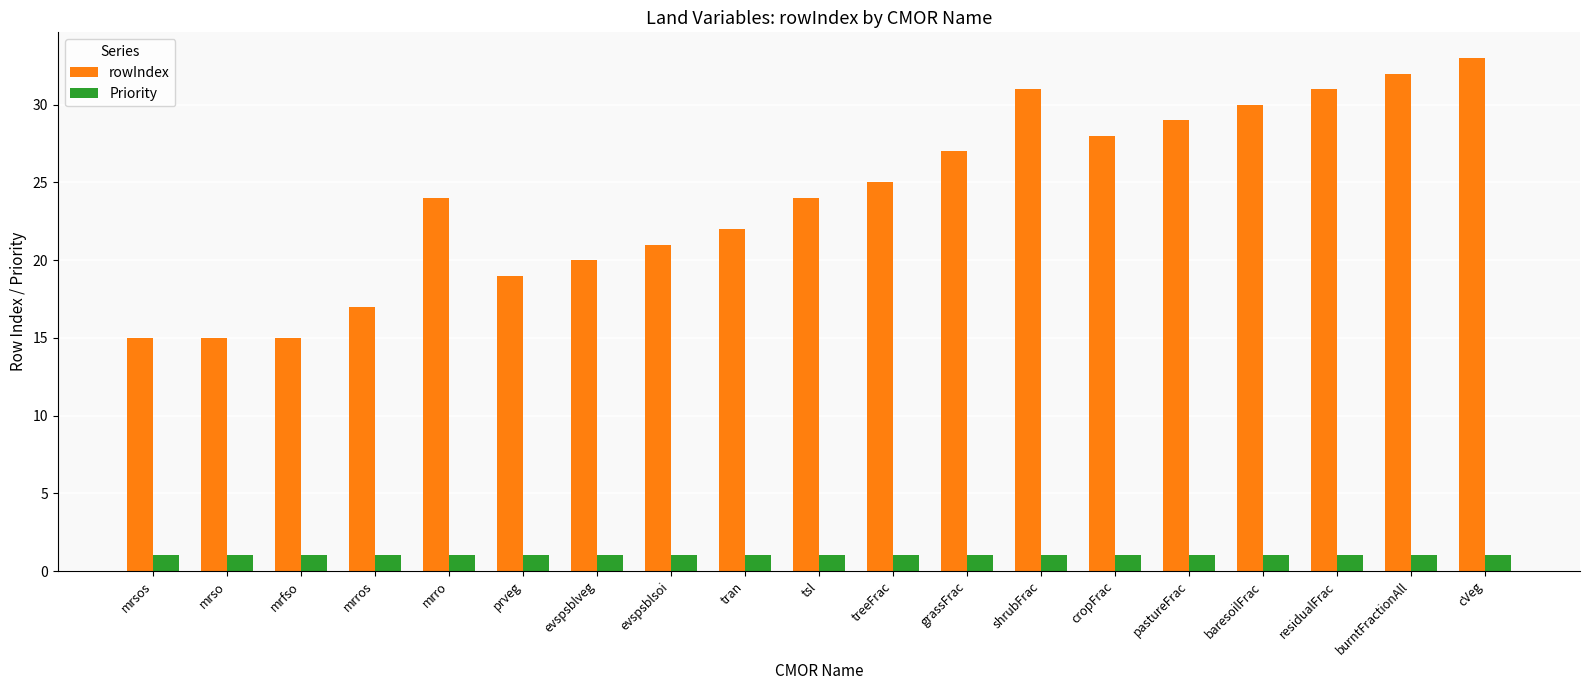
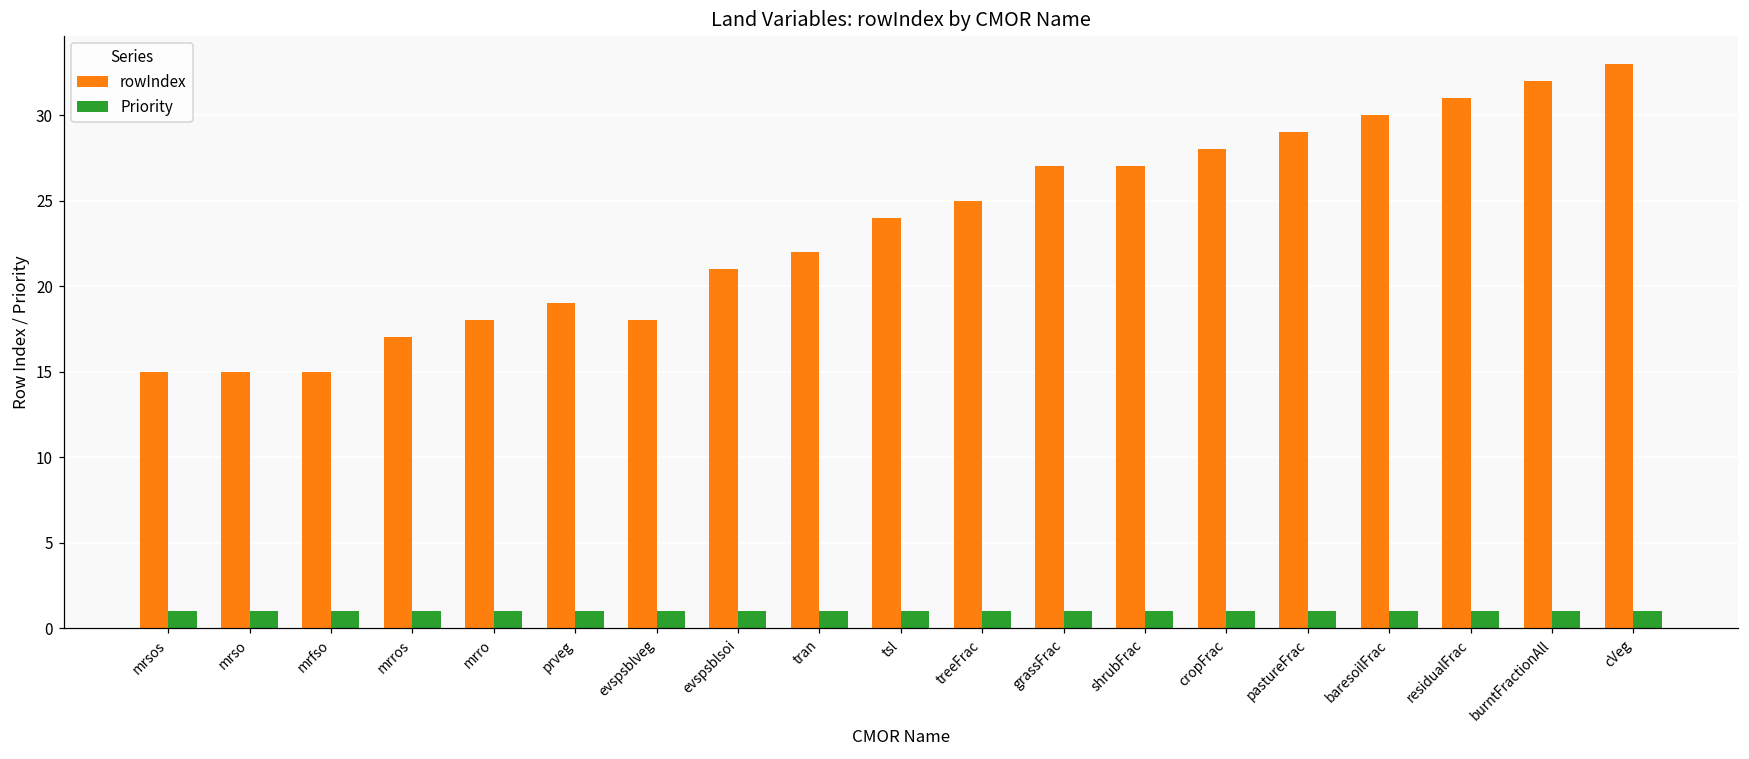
rowIndex, mrro: 24 -> 18
rowIndex, evspsblveg: 20 -> 18
rowIndex, shrubFrac: 31 -> 27
